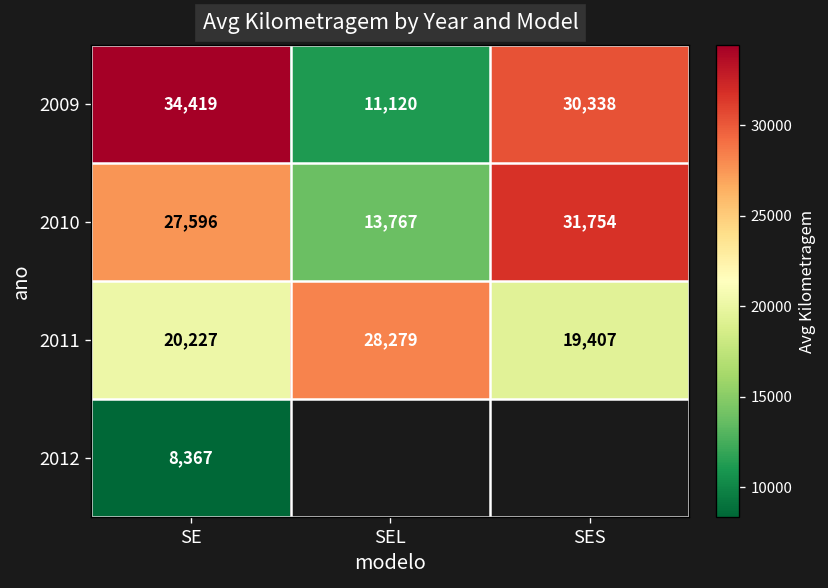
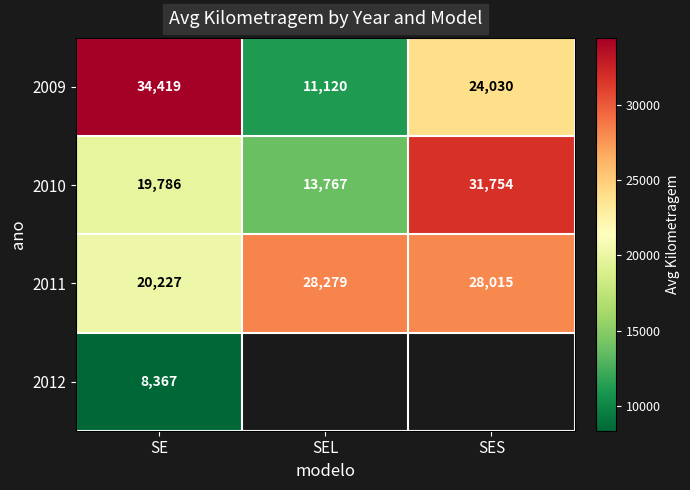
2009, SES: 30,338 -> 24,030
2010, SE: 27,596 -> 19,786
2011, SES: 19,407 -> 28,015
